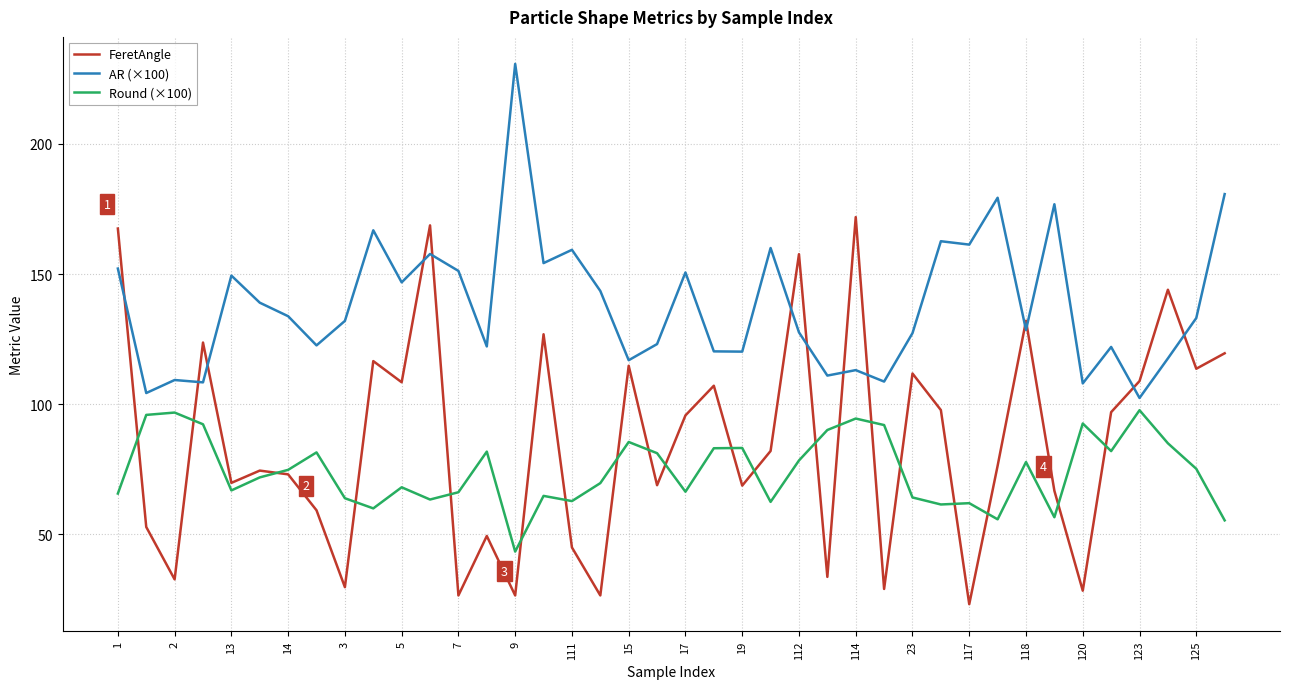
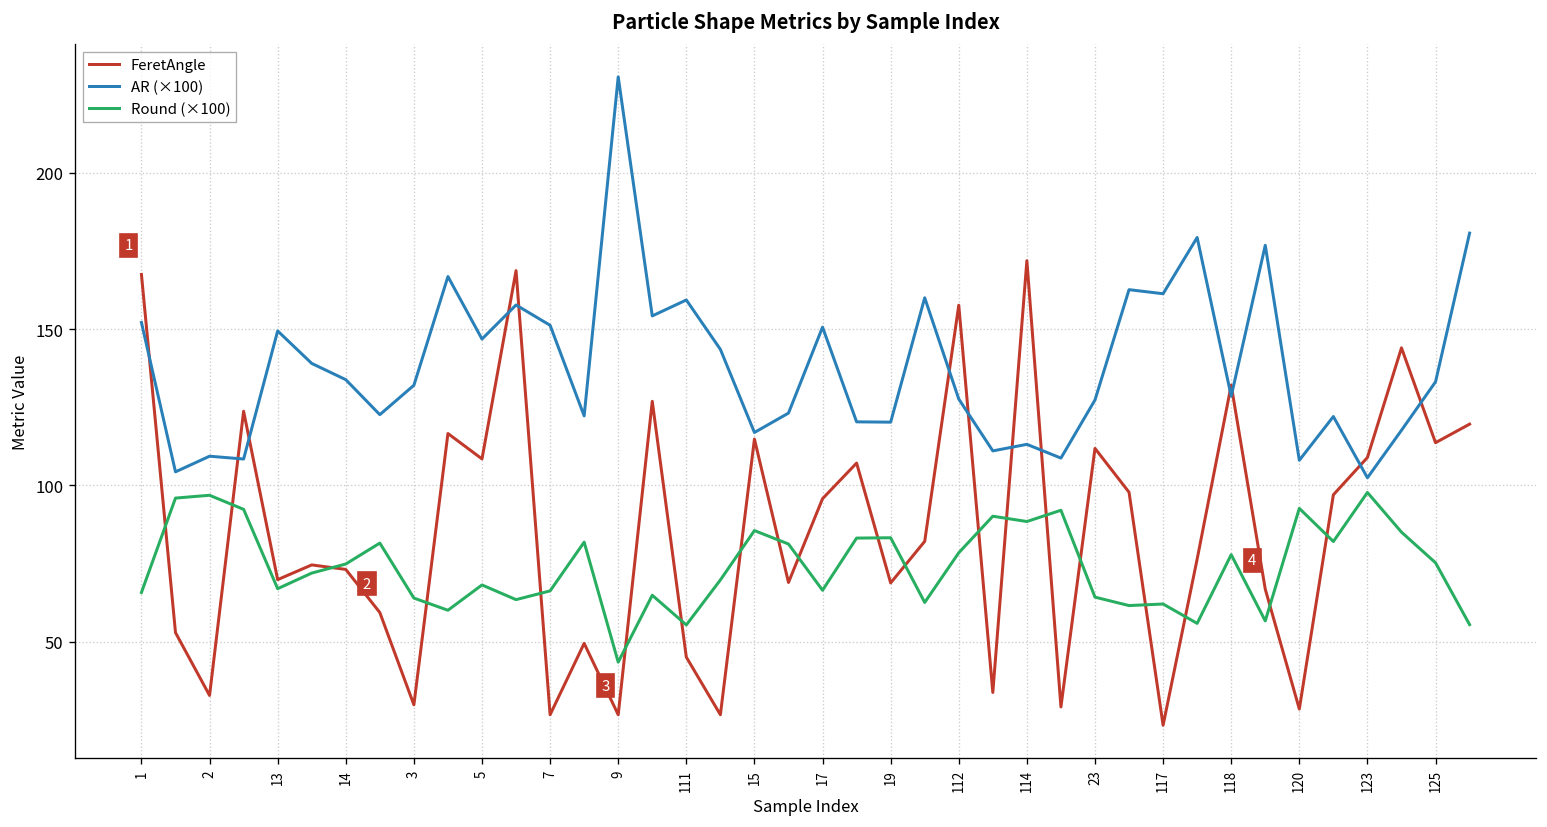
Round (×100), 111: 63 -> 55
Round (×100), 114: 95 -> 88
